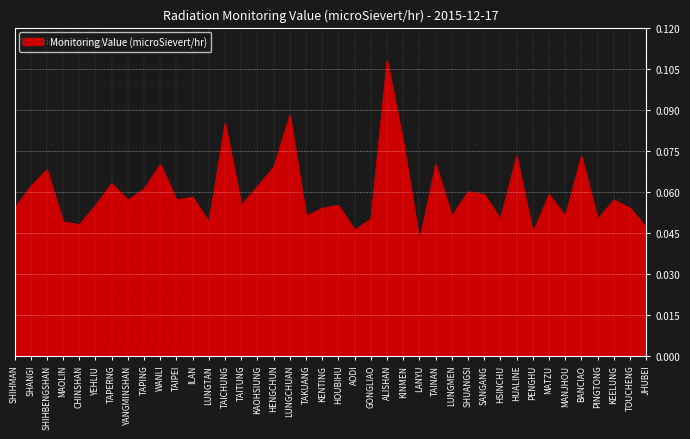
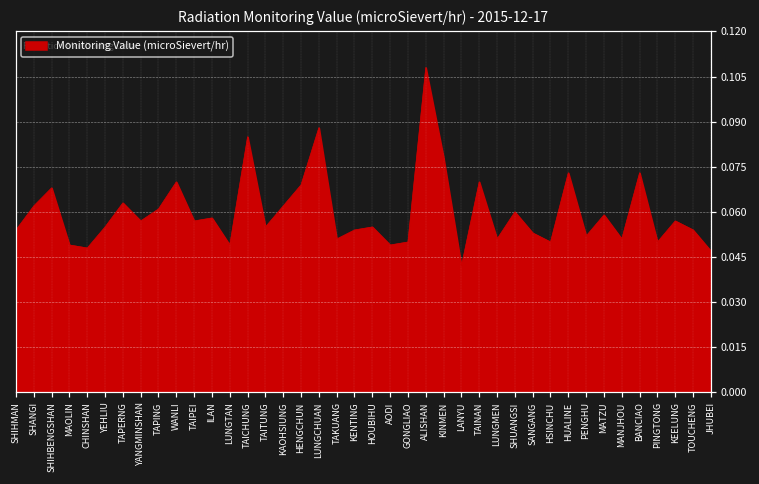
AODI: 0.046 -> 0.049
SANGANG: 0.059 -> 0.053
PENGHU: 0.045 -> 0.052
